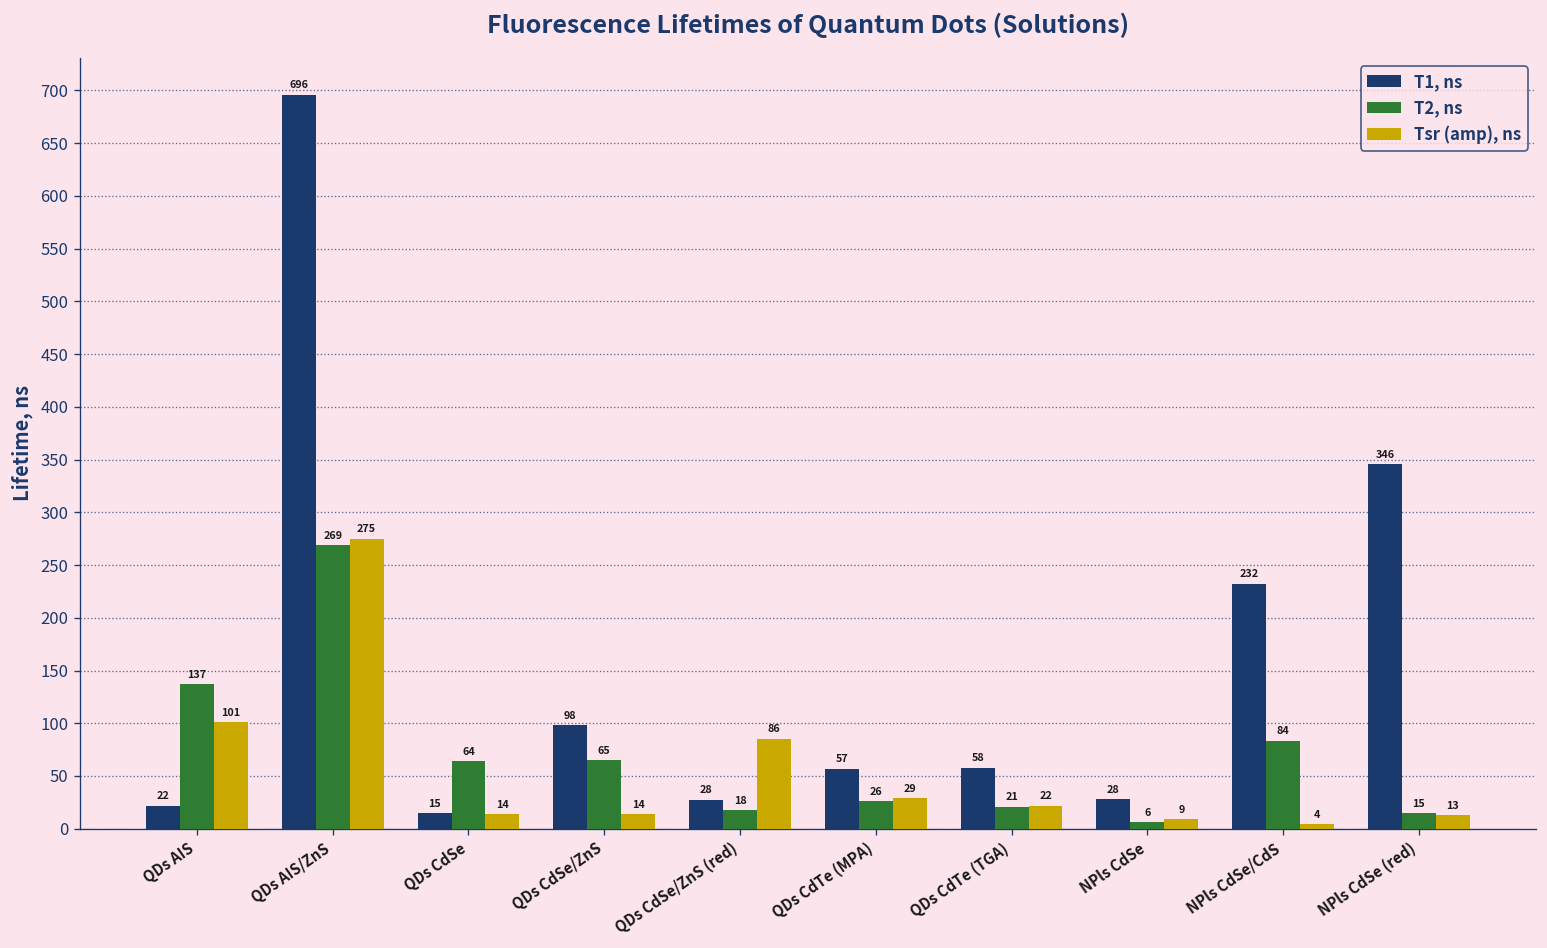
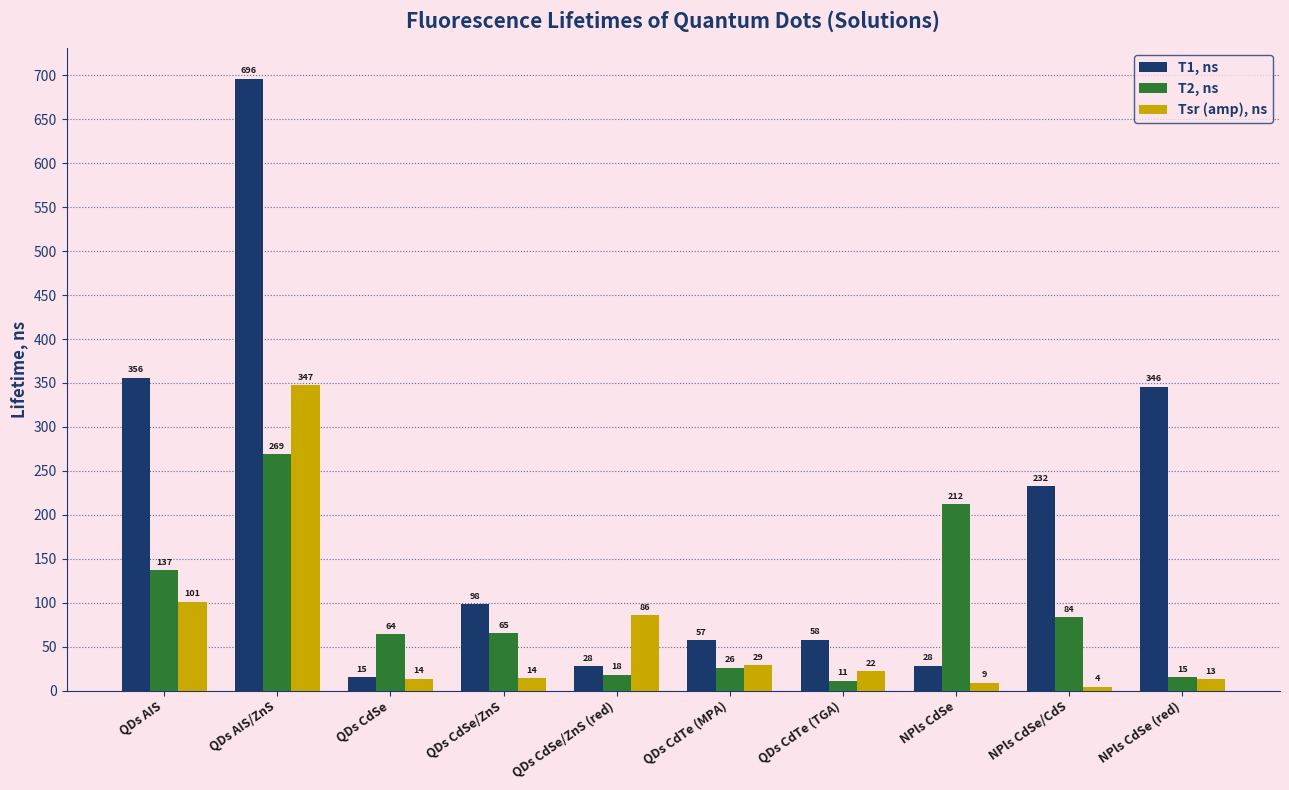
T1, ns, QDs AIS: 22 -> 356
Tsr (amp), ns, QDs AIS/ZnS: 275 -> 347
T2, ns, QDs CdTe (TGA): 21 -> 11
T2, ns, NPls CdSe: 6 -> 212
